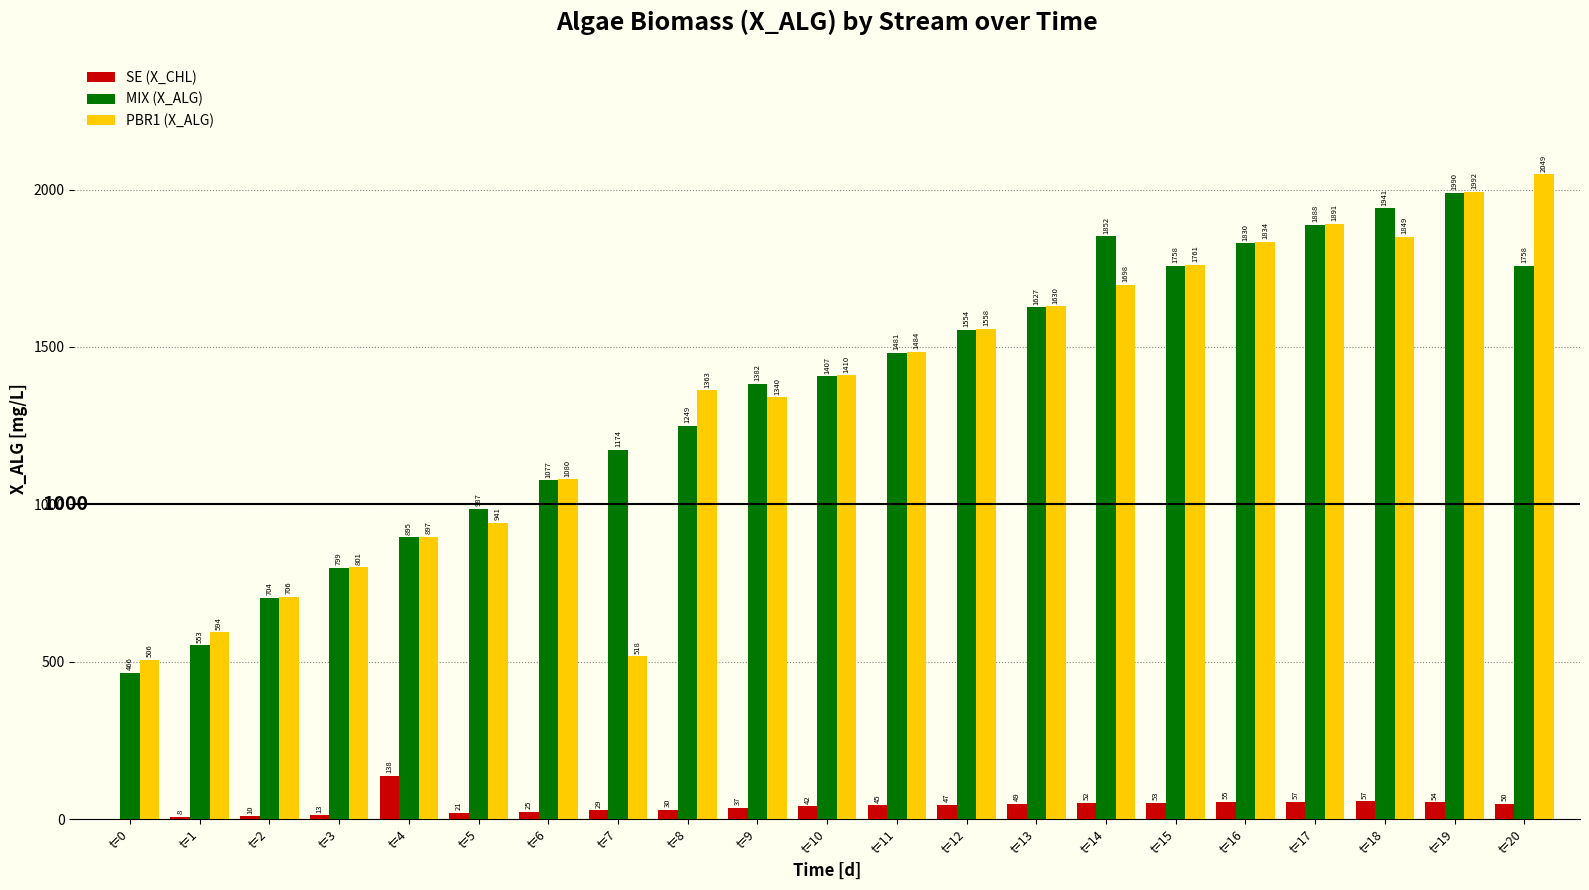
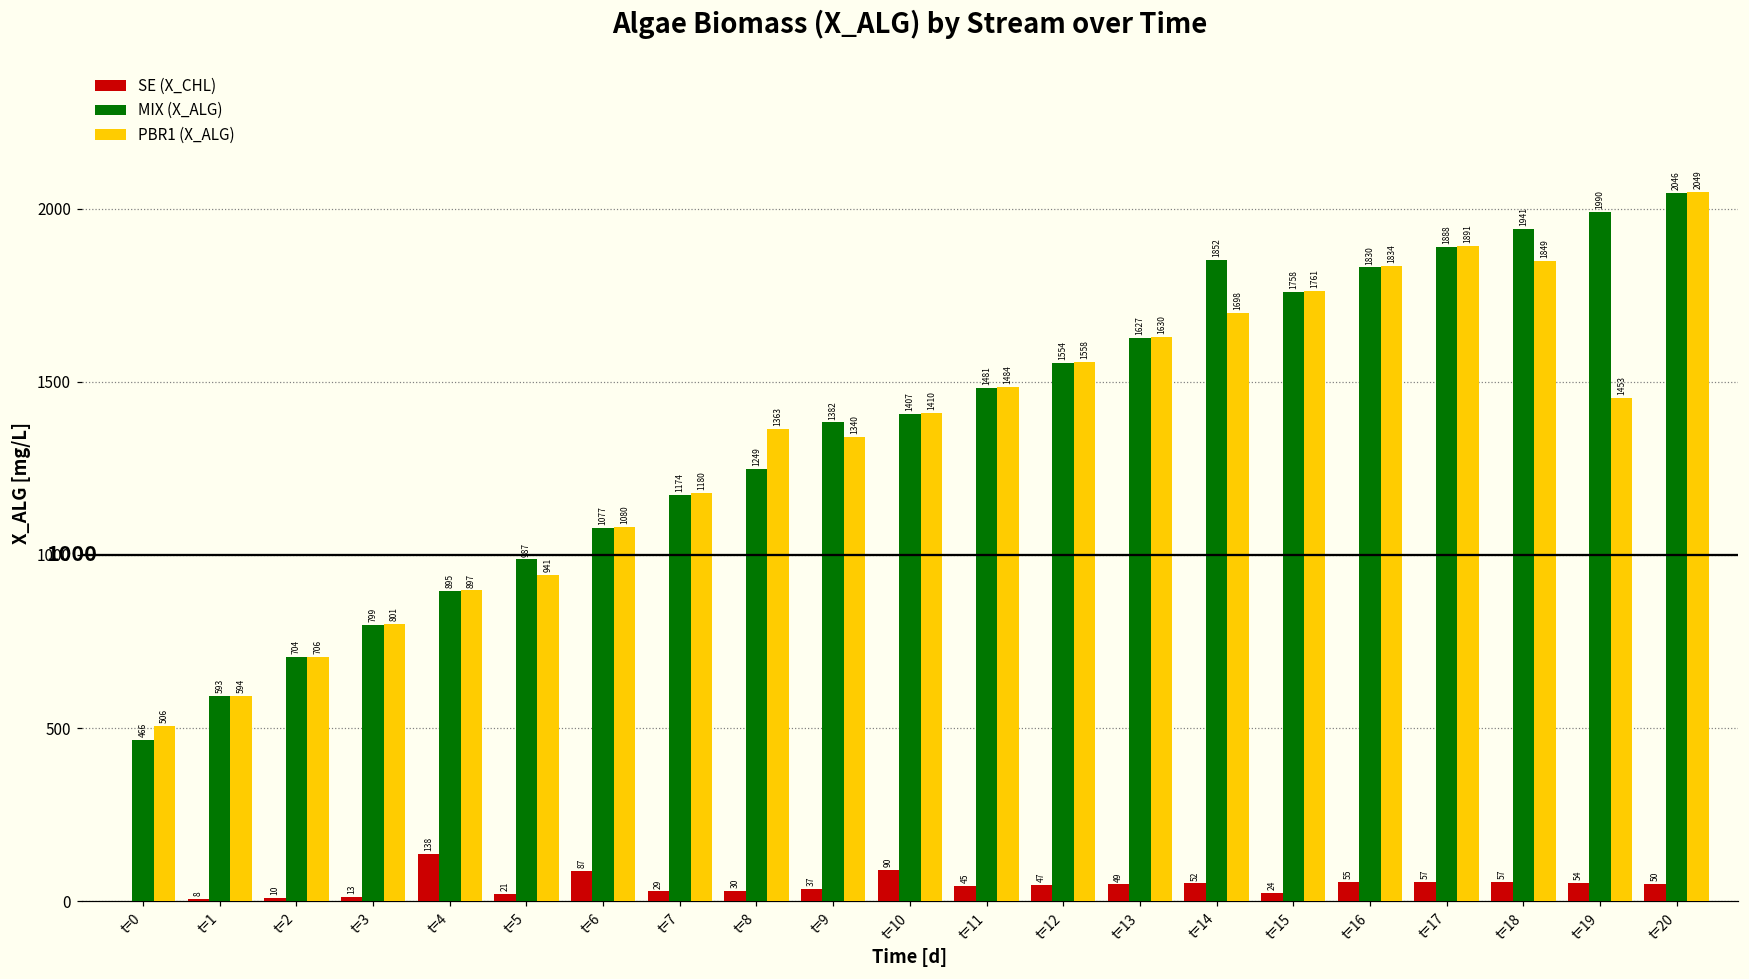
MIX (X_ALG), t=1: 553 -> 593
SE (X_CHL), t=6: 25 -> 87
PBR1 (X_ALG), t=7: 518 -> 1180
SE (X_CHL), t=10: 42 -> 90
SE (X_CHL), t=15: 53 -> 24
PBR1 (X_ALG), t=19: 1992 -> 1453
MIX (X_ALG), t=20: 1758 -> 2046
